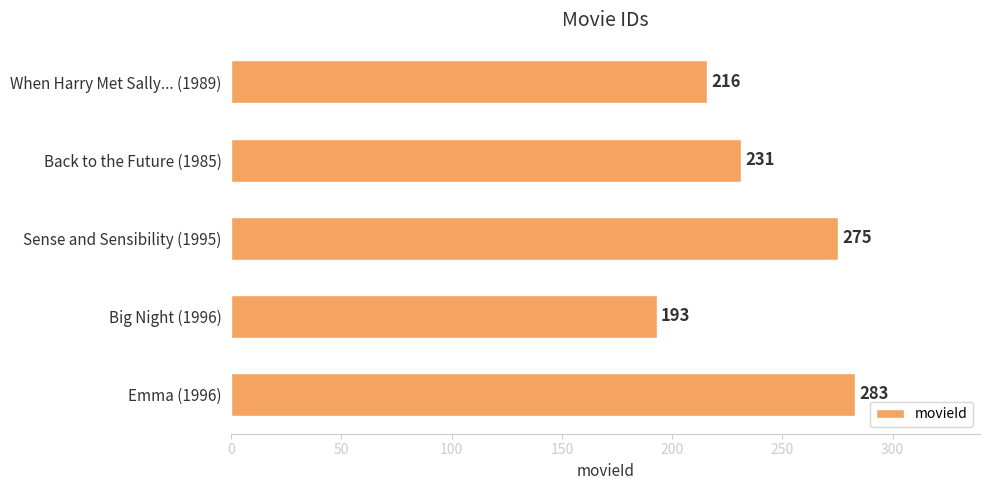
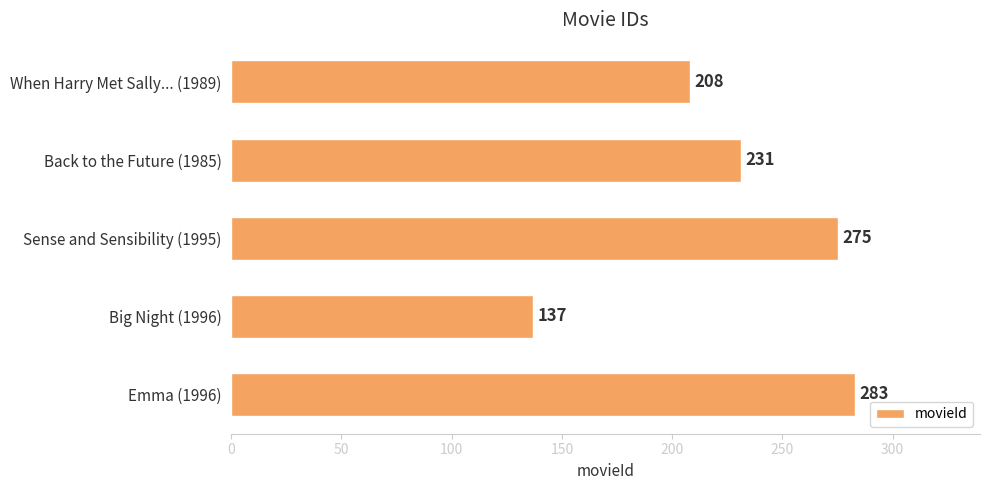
When Harry Met Sally... (1989): 216 -> 208
Big Night (1996): 193 -> 137
